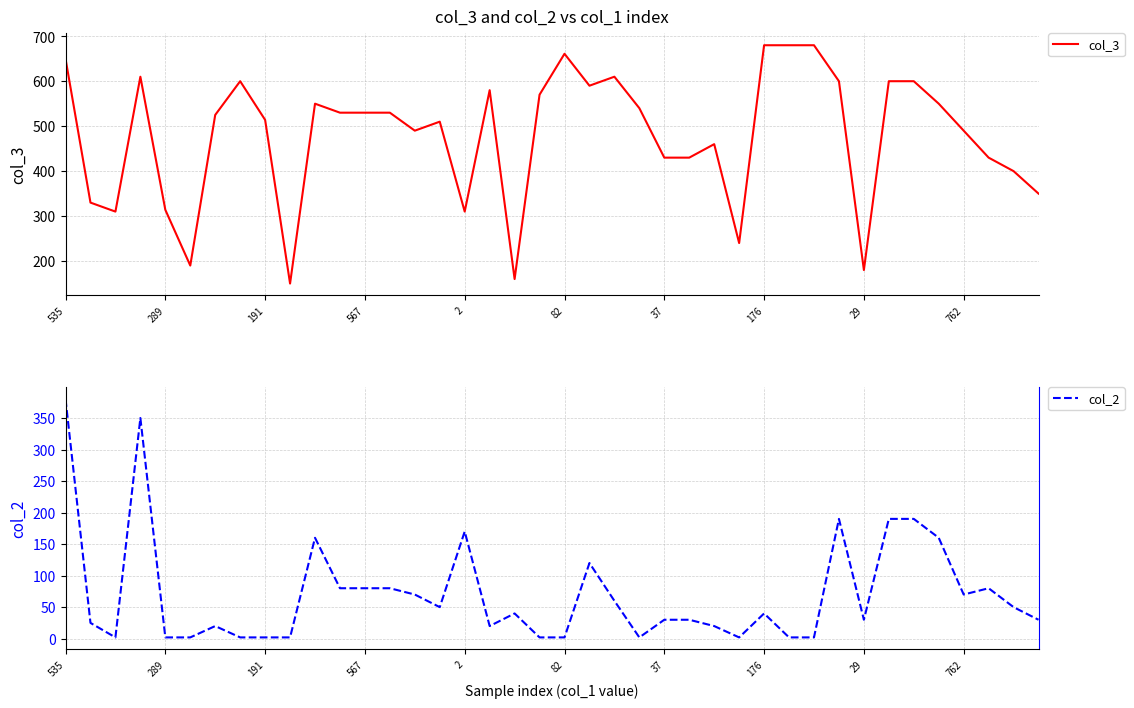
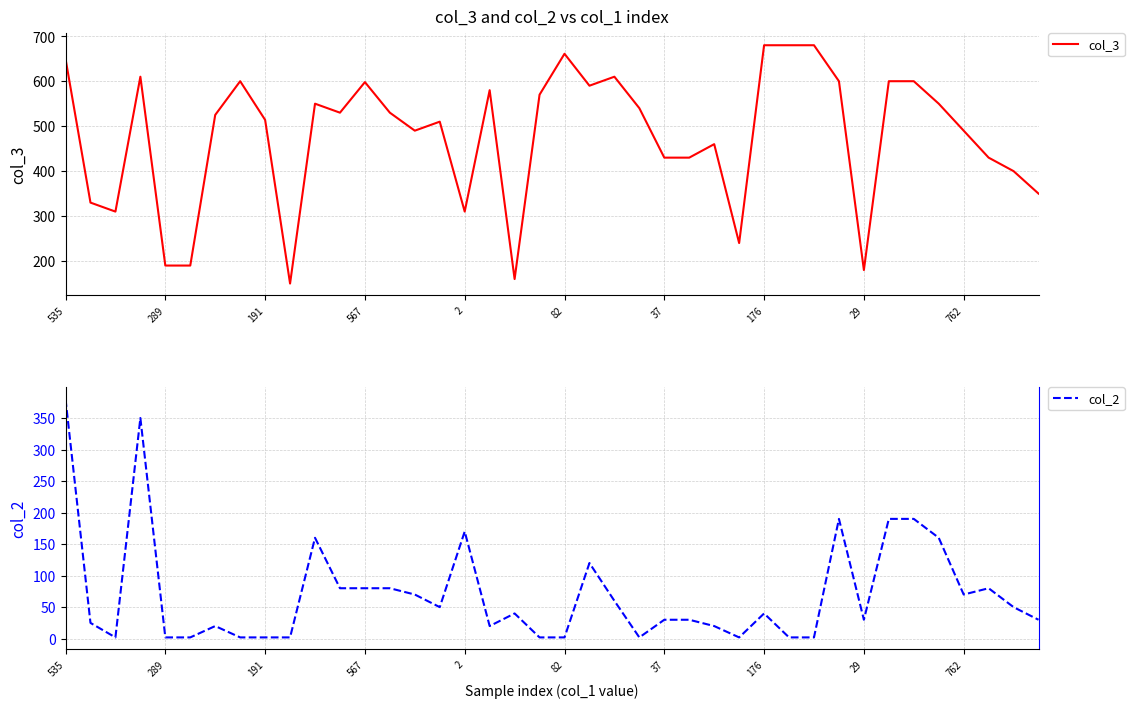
col_3 and col_2 vs col_1 index, 289: 310 -> 190
col_3 and col_2 vs col_1 index, 567: 530 -> 600
